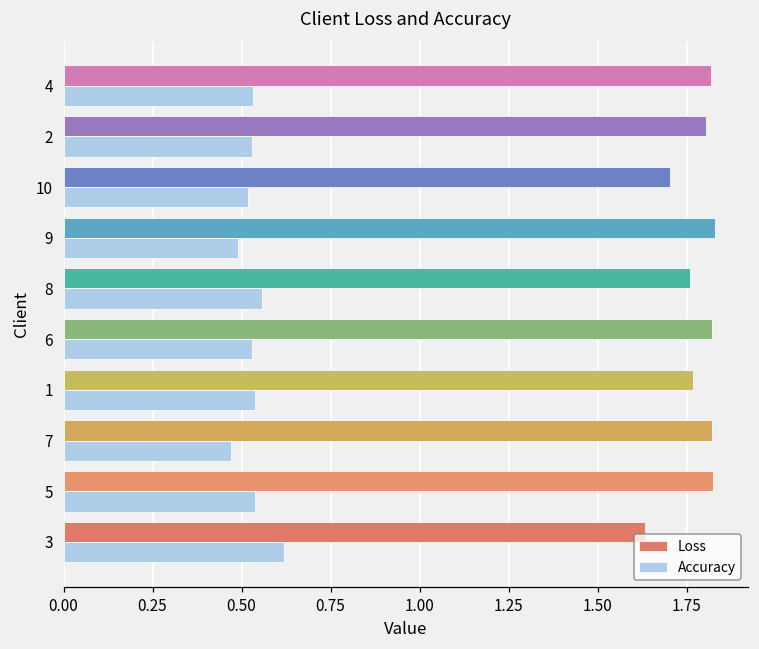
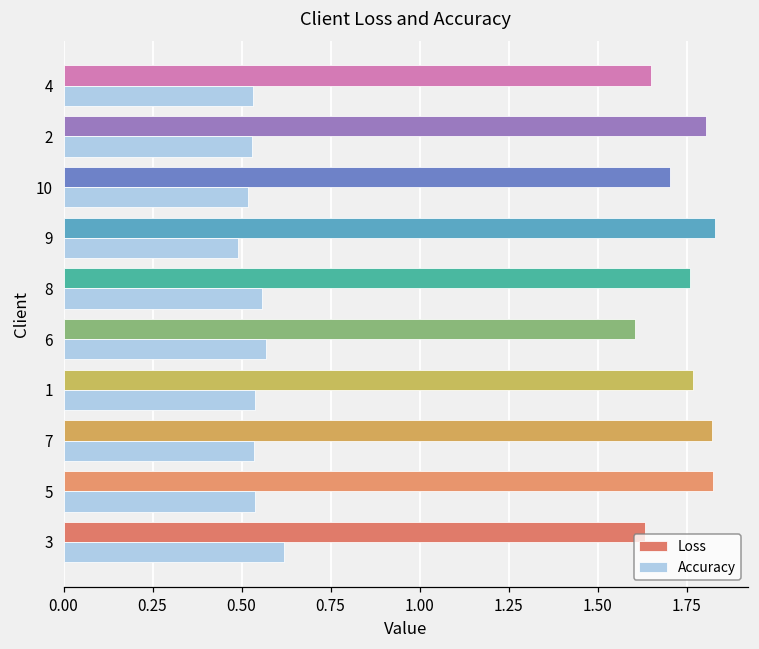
Loss, 4: 1.82 -> 1.65
Loss, 6: 1.82 -> 1.61
Accuracy, 6: 0.53 -> 0.57
Accuracy, 7: 0.47 -> 0.53
